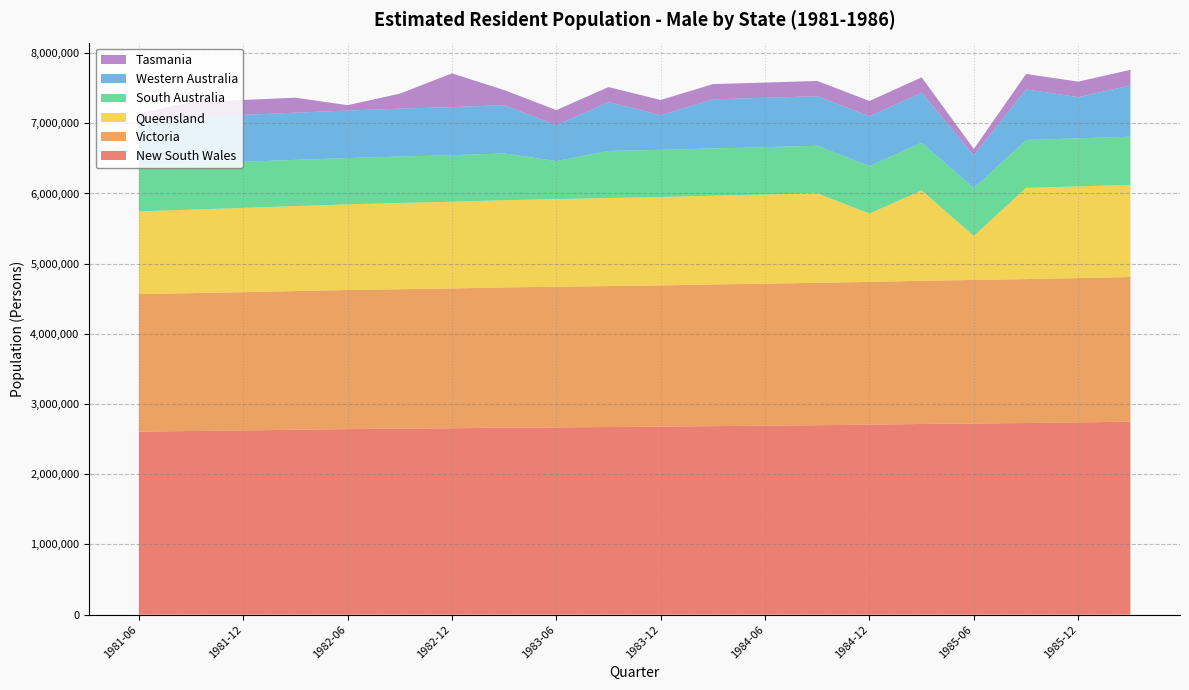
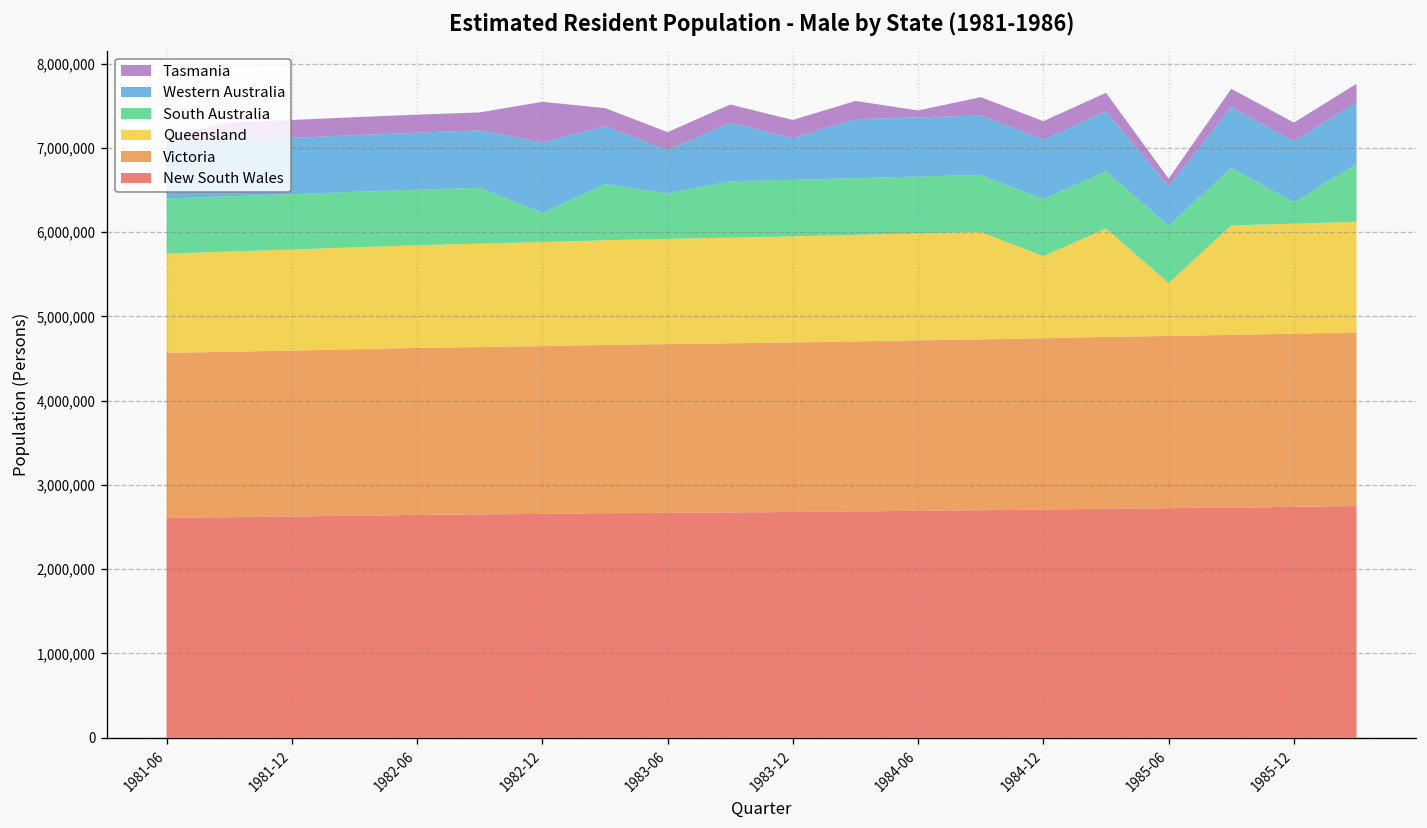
Tasmania, 1982-06: 100,000 -> 200,000
South Australia, 1982-12: 700,000 -> 300,000
Western Australia, 1982-12: 700,000 -> 800,000
Tasmania, 1984-06: 200,000 -> 100,000
South Australia, 1985-12: 700,000 -> 300,000
Western Australia, 1985-12: 600,000 -> 700,000
